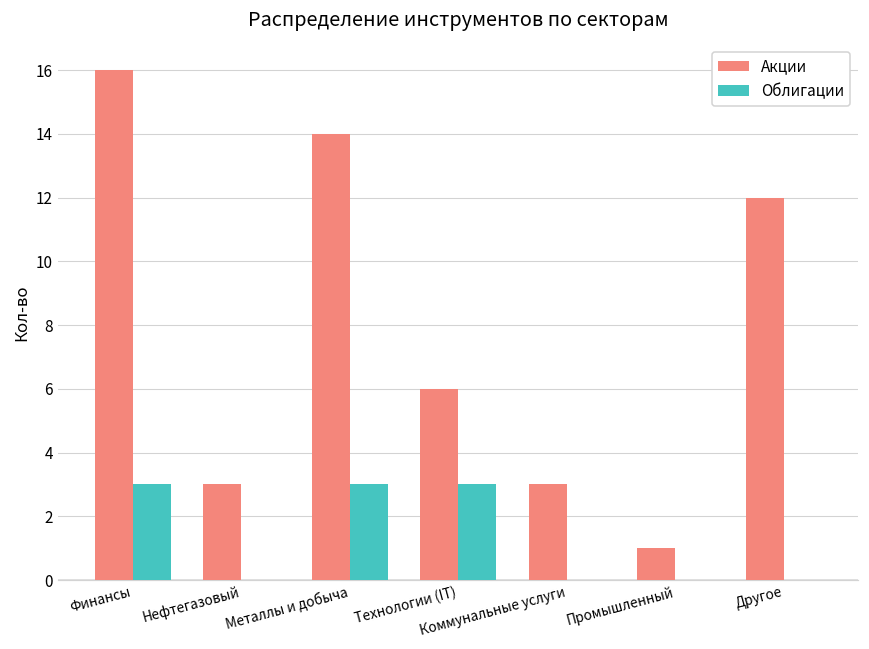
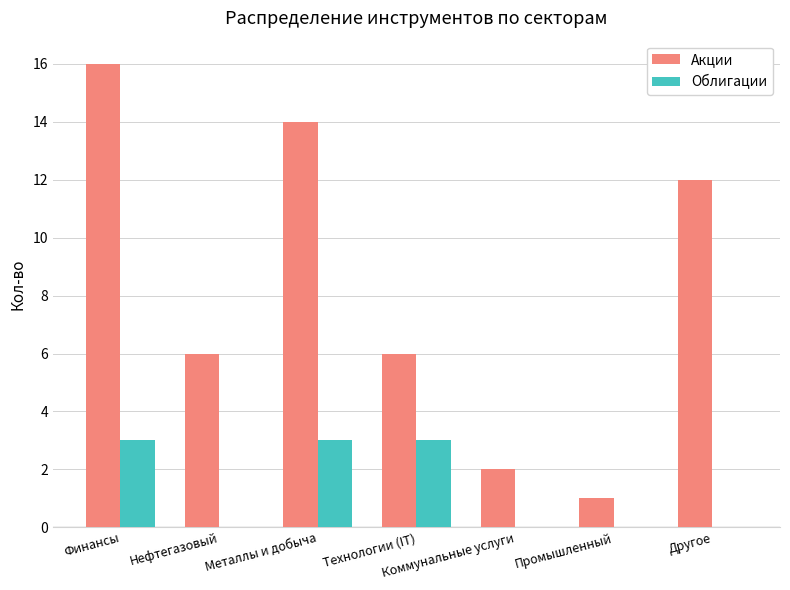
Акции, Нефтегазовый: 3 -> 6
Акции, Коммунальные услуги: 3 -> 2
